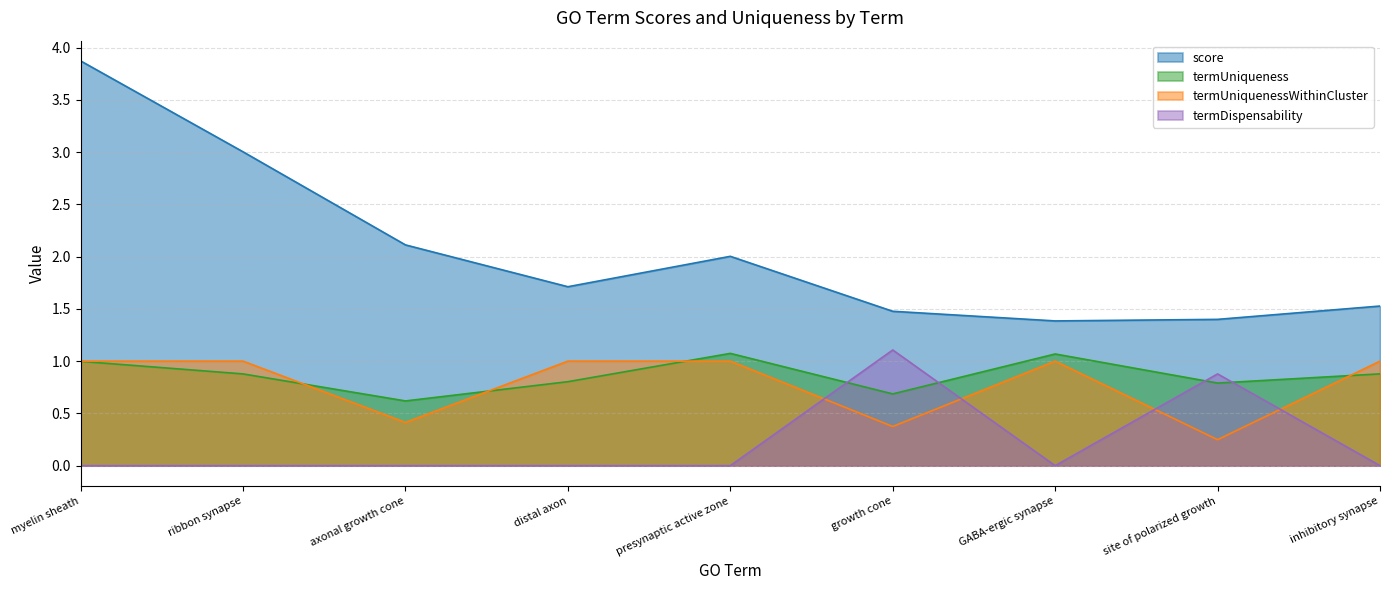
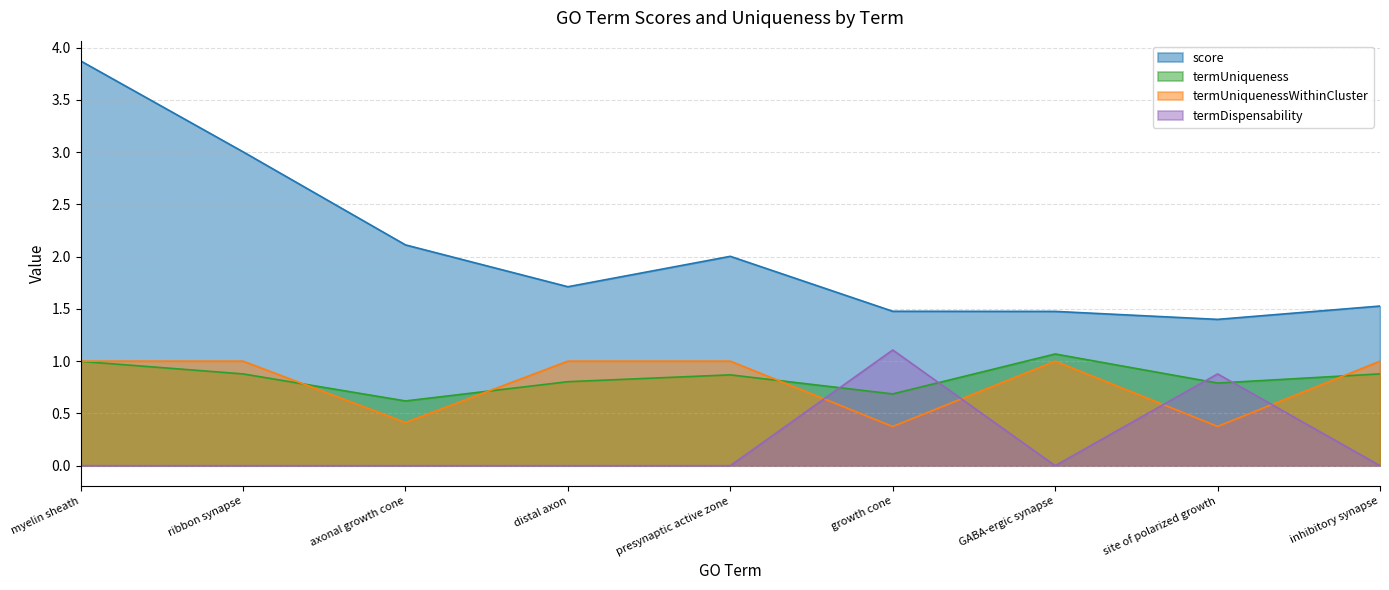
termUniqueness, presynaptic active zone: 1.07 -> 0.87
score, GABA-ergic synapse: 1.38 -> 1.48
termUniquenessWithinCluster, site of polarized growth: 0.25 -> 0.38
